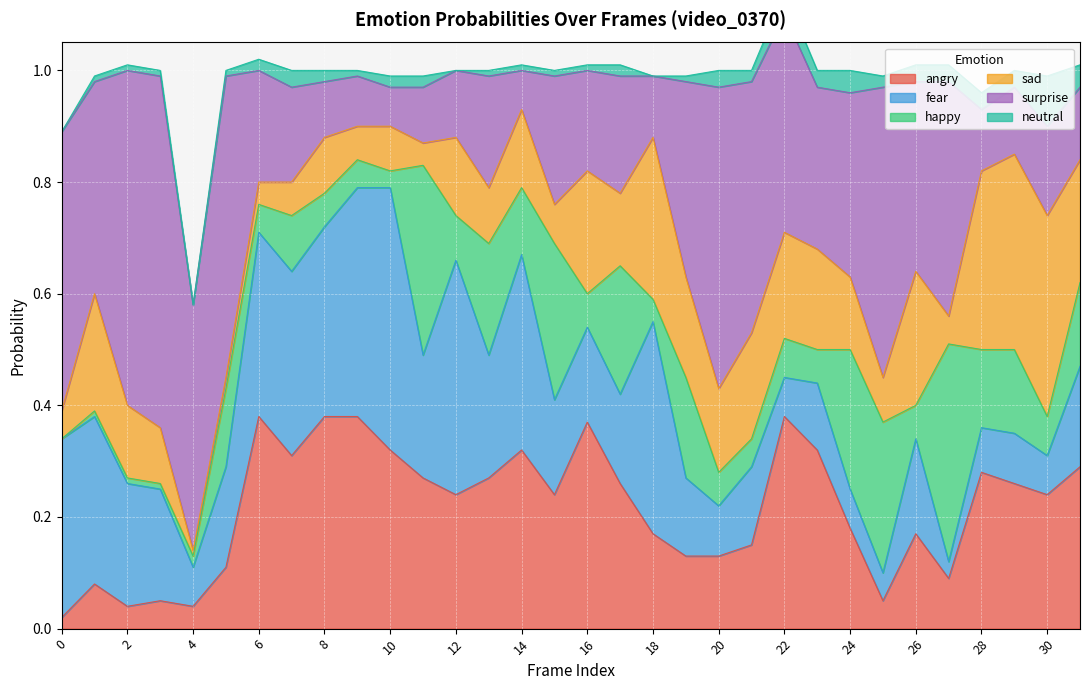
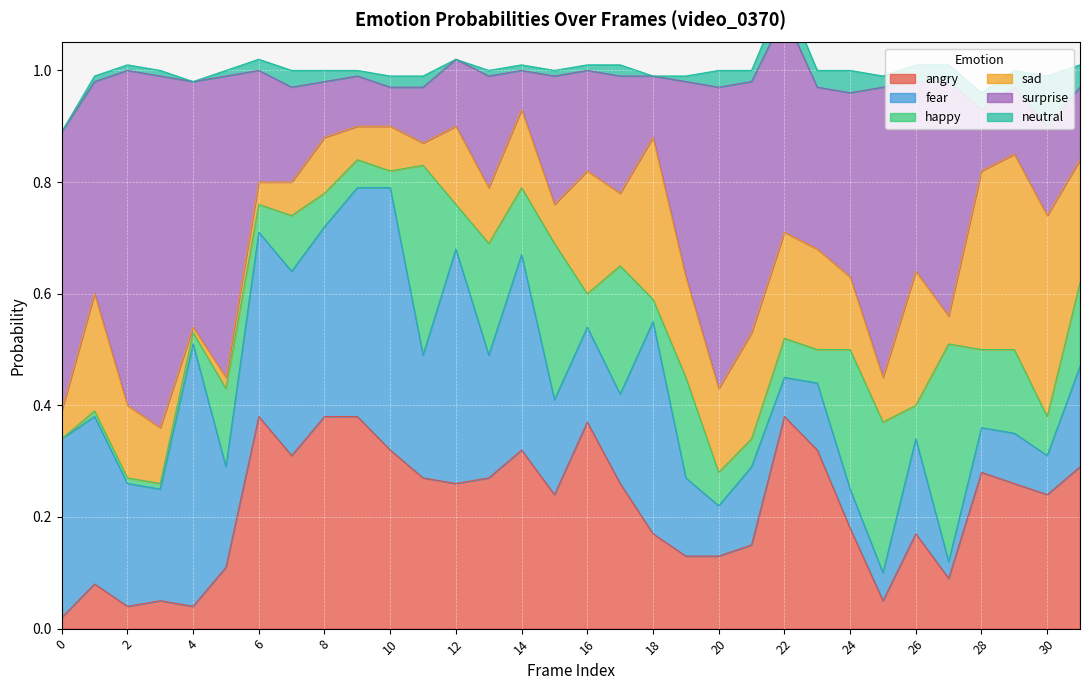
fear, 4: 0.07 -> 0.47
angry, 12: 0.24 -> 0.26
